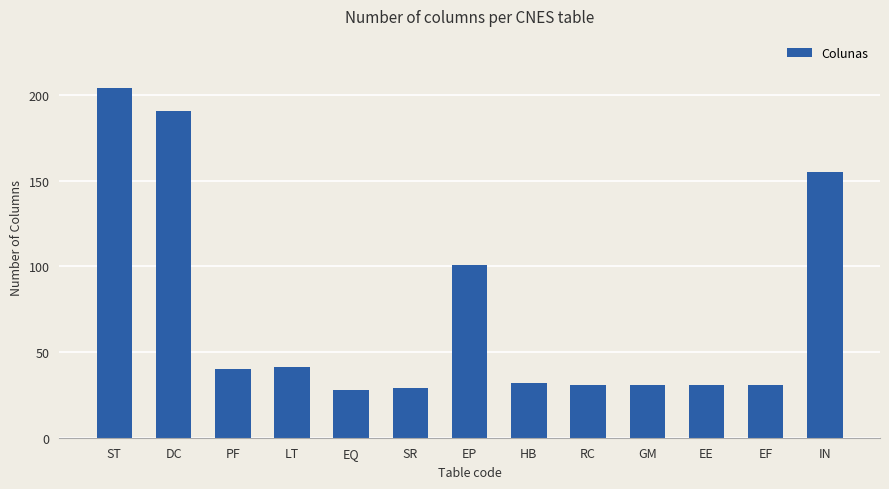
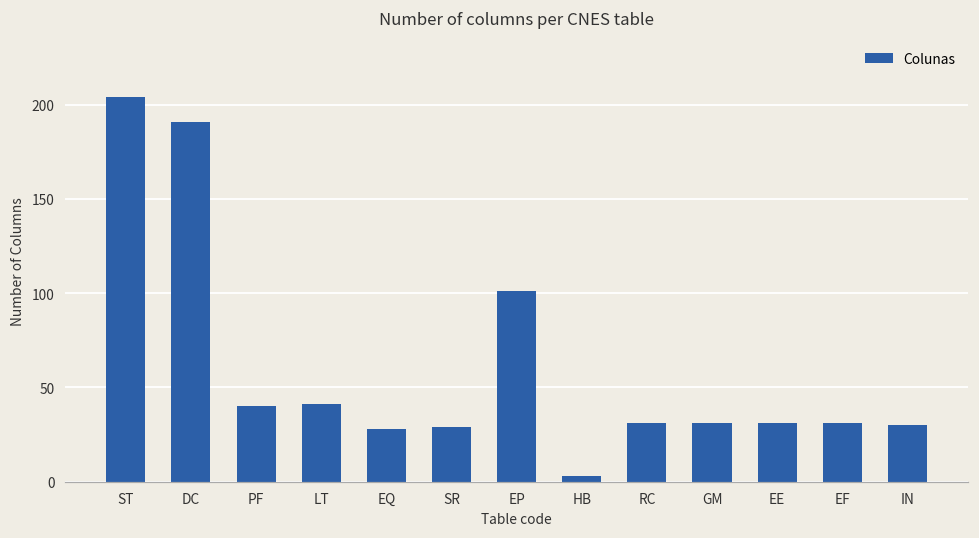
HB: 32 -> 3
IN: 155 -> 30
